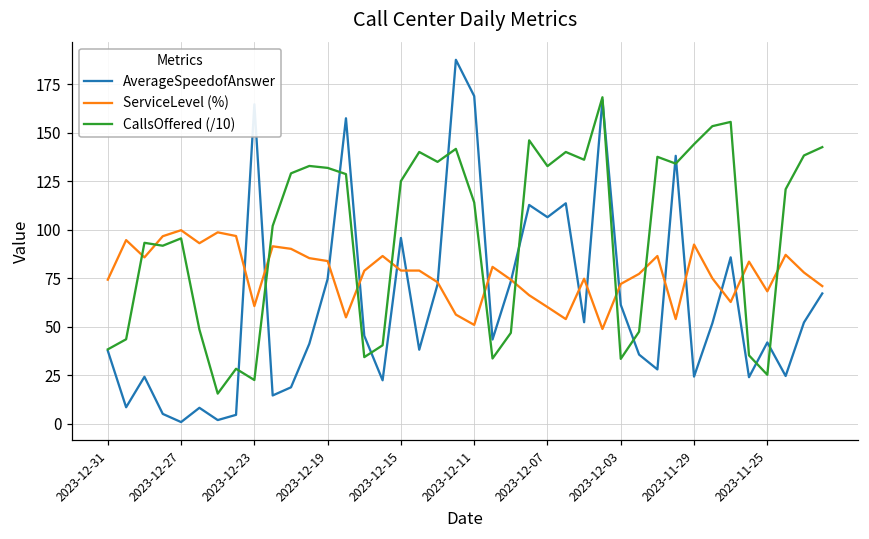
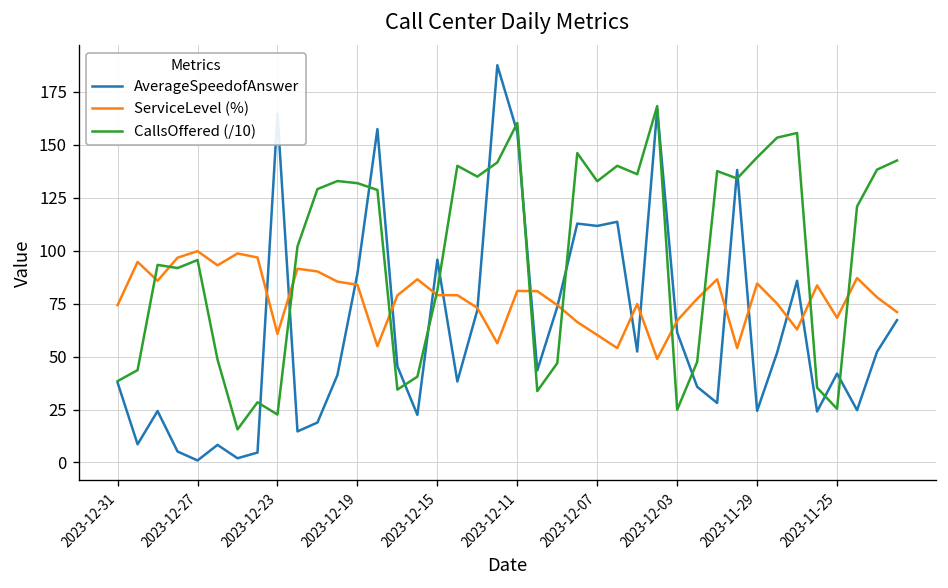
AverageSpeedofAnswer, 2023-12-19: 75 -> 89
CallsOffered (/10), 2023-12-15: 125 -> 81
AverageSpeedofAnswer, 2023-12-11: 169 -> 156
ServiceLevel (%), 2023-12-11: 51 -> 81
CallsOffered (/10), 2023-12-11: 114 -> 160
AverageSpeedofAnswer, 2023-12-07: 107 -> 112
ServiceLevel (%), 2023-12-03: 72 -> 67
CallsOffered (/10), 2023-12-03: 34 -> 25
ServiceLevel (%), 2023-11-29: 92 -> 85
